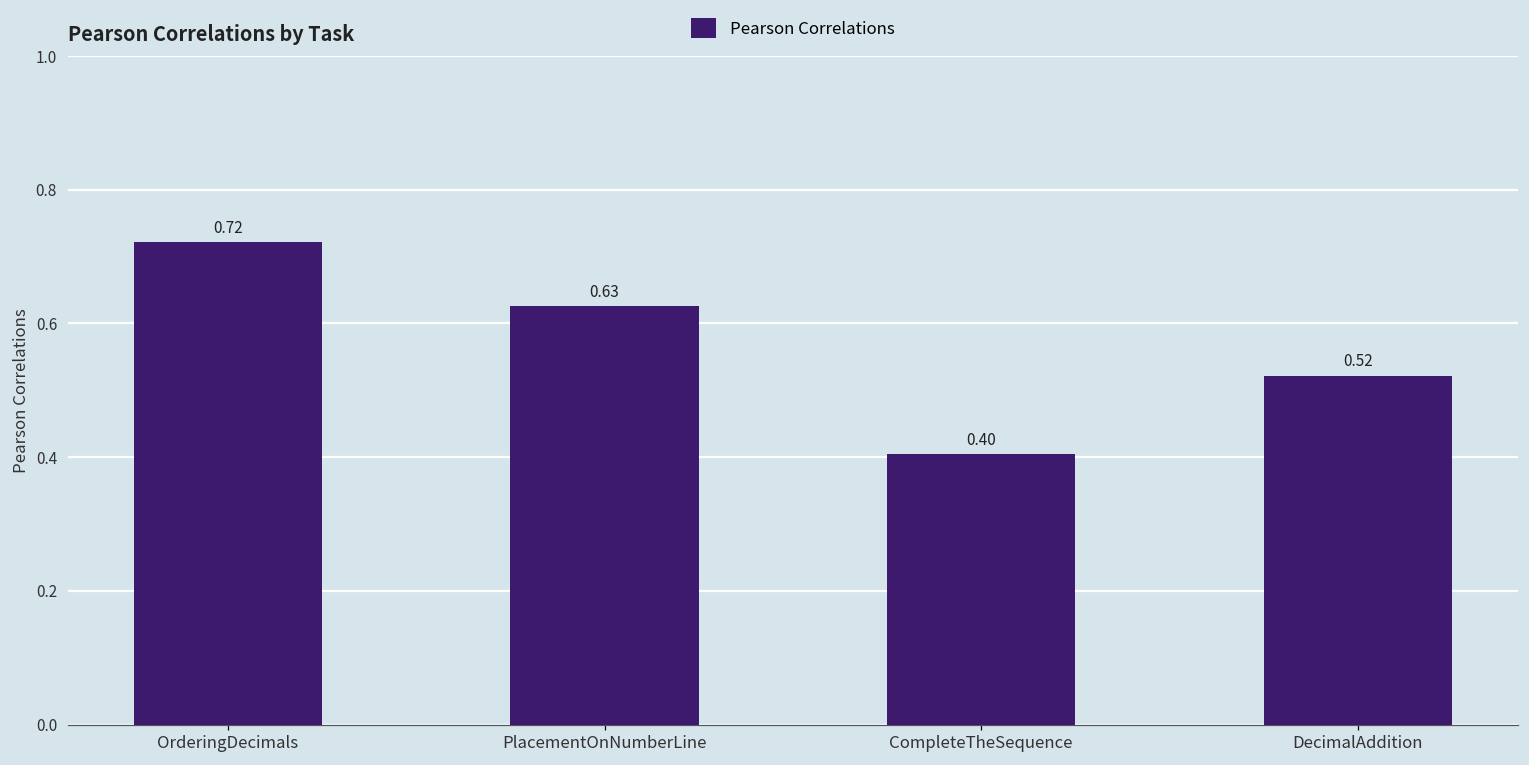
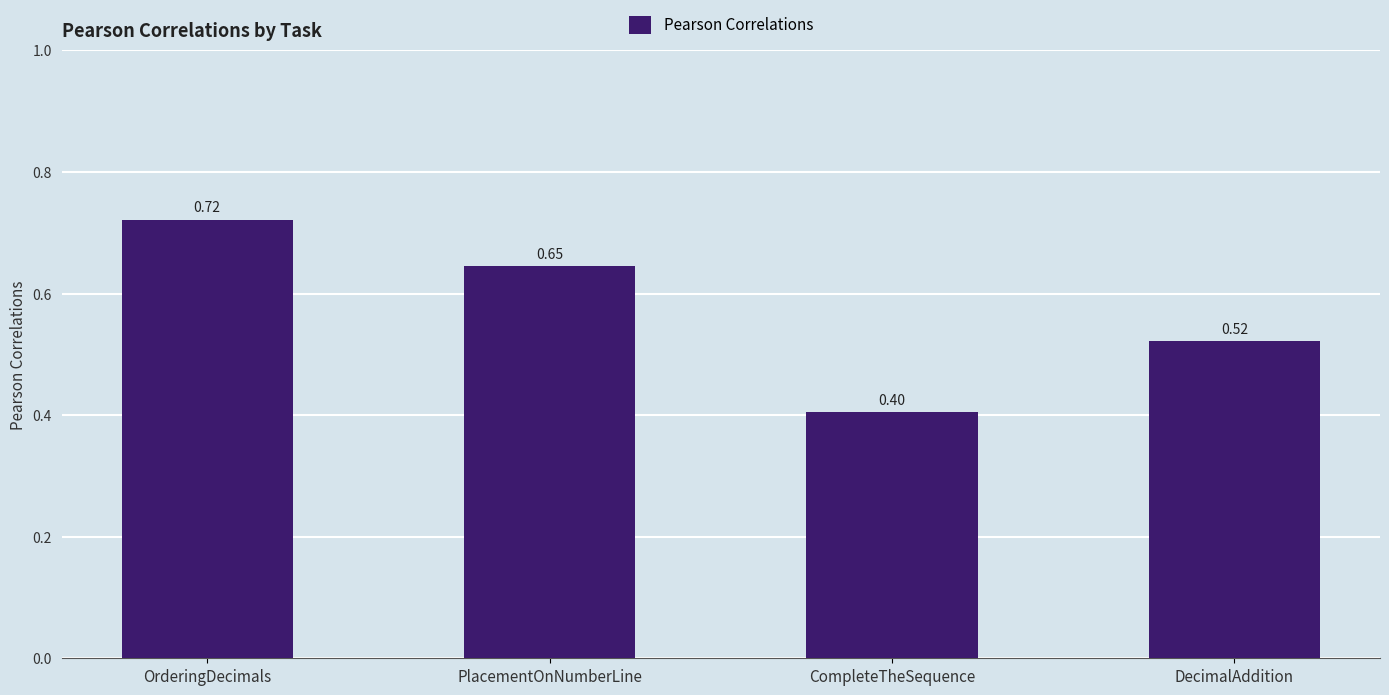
PlacementOnNumberLine: 0.63 -> 0.65
